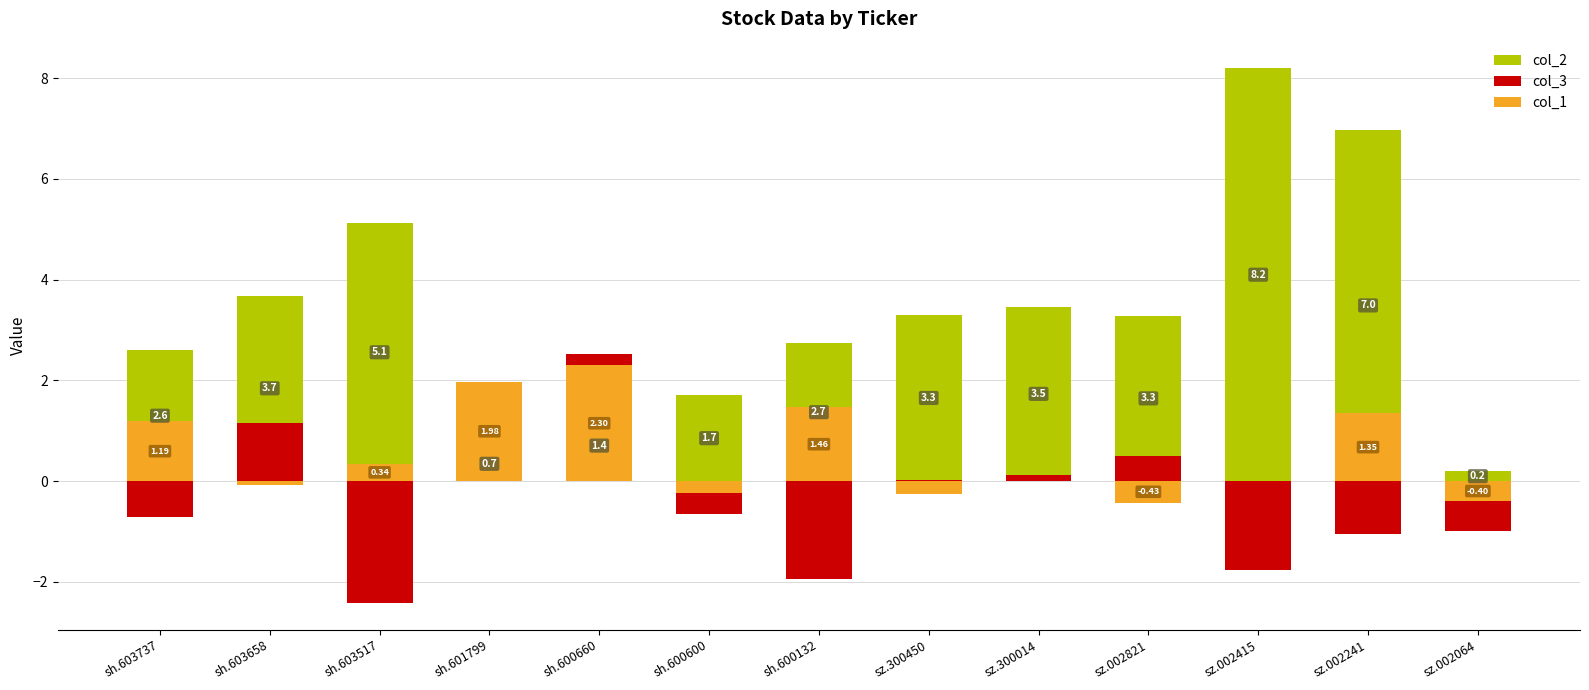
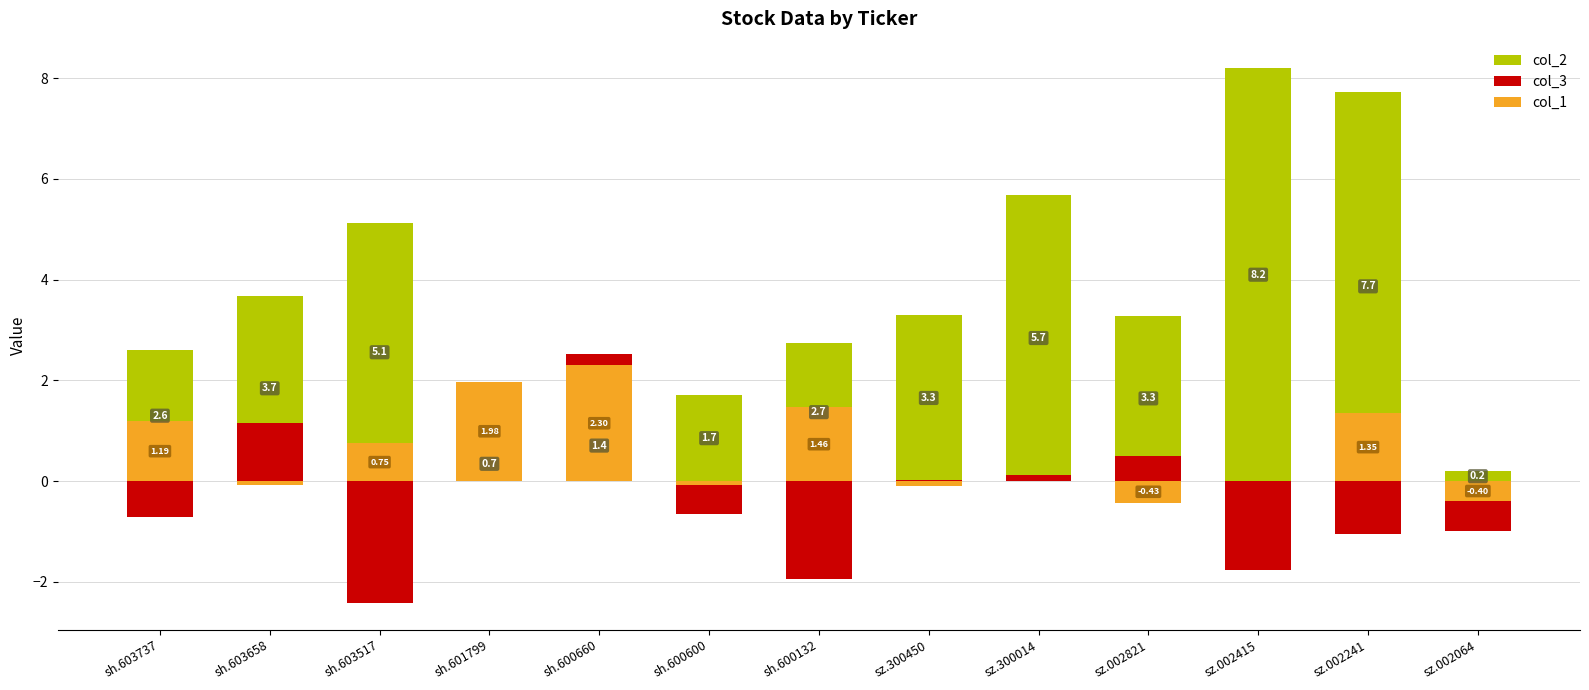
col_1, sh.603517: 0.34 -> 0.75
col_1, sh.600600: -0.2 -> -0.1
col_1, sz.300450: -0.2 -> -0.1
col_2, sz.300014: 3.5 -> 5.7
col_2, sz.002241: 7.0 -> 7.7
